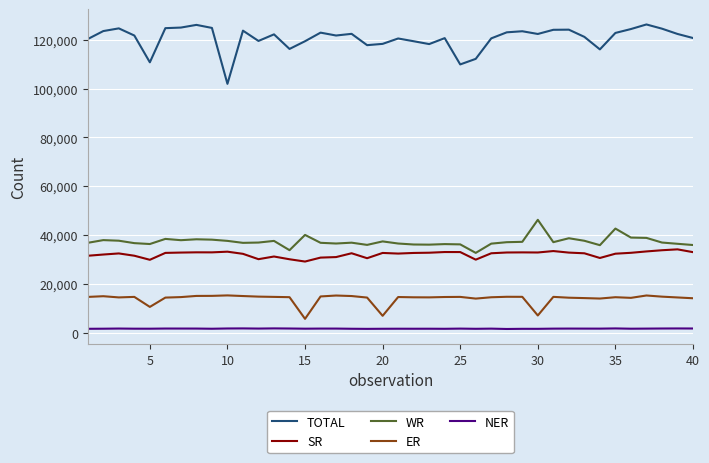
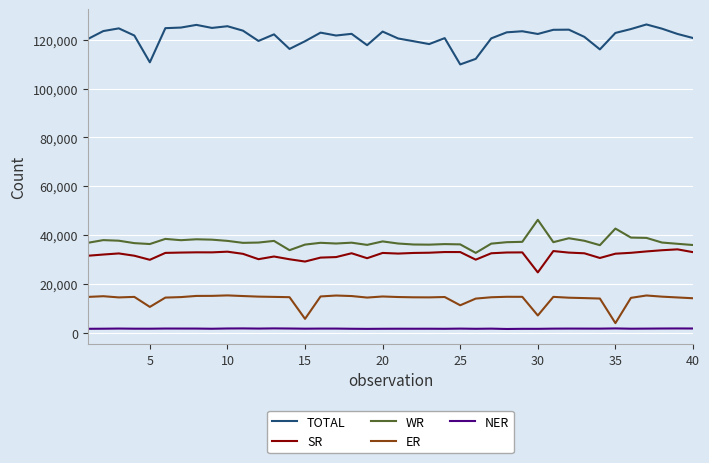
TOTAL, 10: 102,000 -> 125,000
WR, 15: 40,000 -> 36,000
TOTAL, 20: 118,000 -> 123,000
ER, 20: 7,000 -> 15,000
ER, 25: 15,000 -> 11,000
SR, 30: 33,000 -> 25,000
ER, 35: 15,000 -> 4,000
